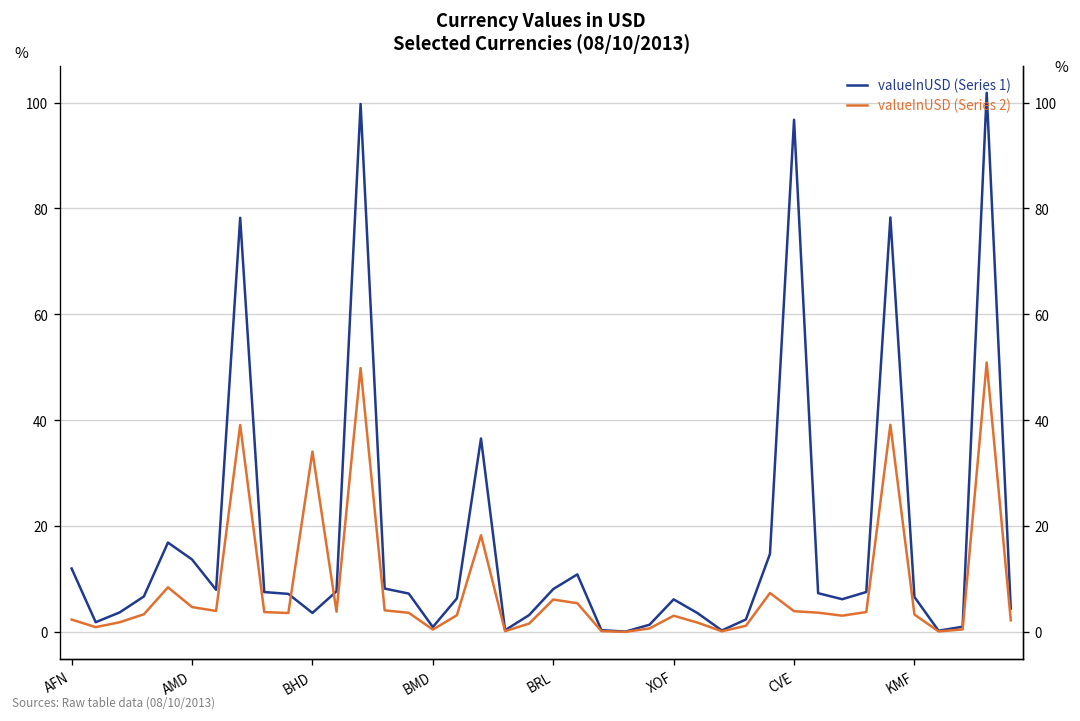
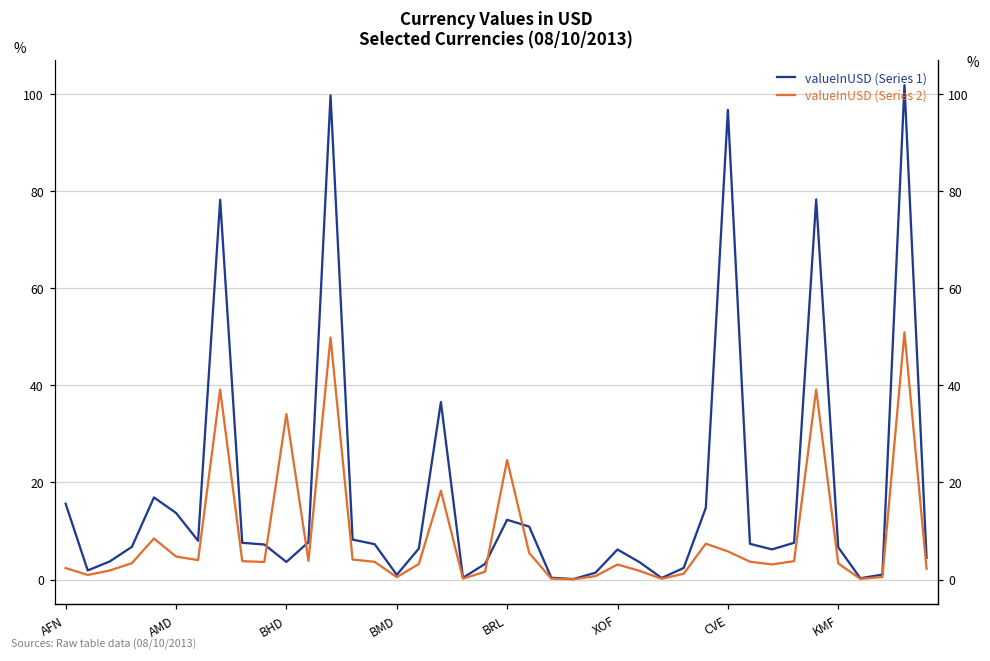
valueInUSD (Series 1), AFN: 12 -> 16
valueInUSD (Series 1), BRL: 8 -> 12
valueInUSD (Series 2), BRL: 6 -> 25
valueInUSD (Series 2), CVE: 4 -> 6
